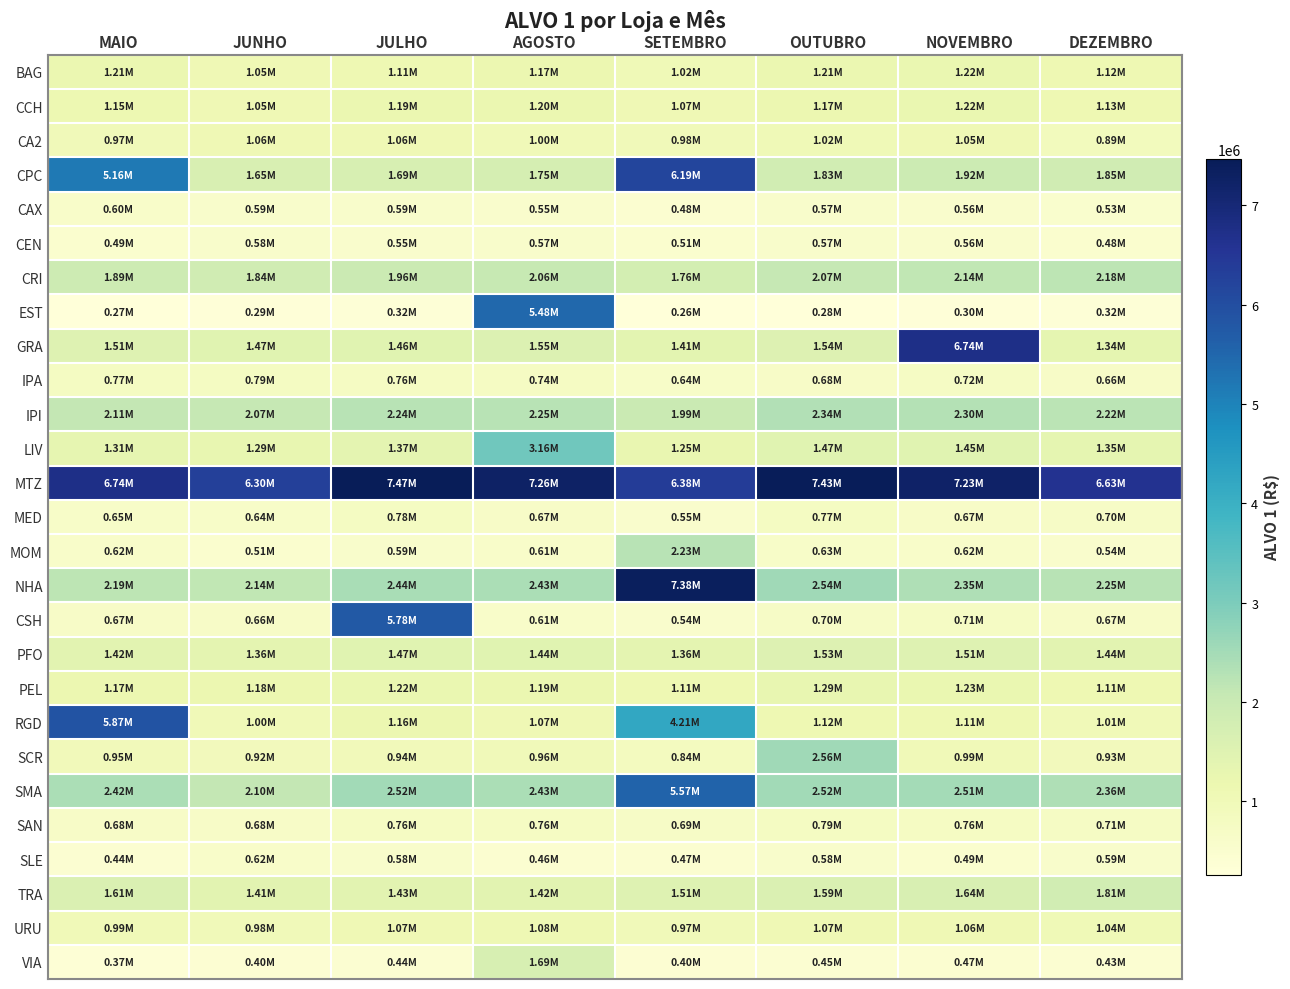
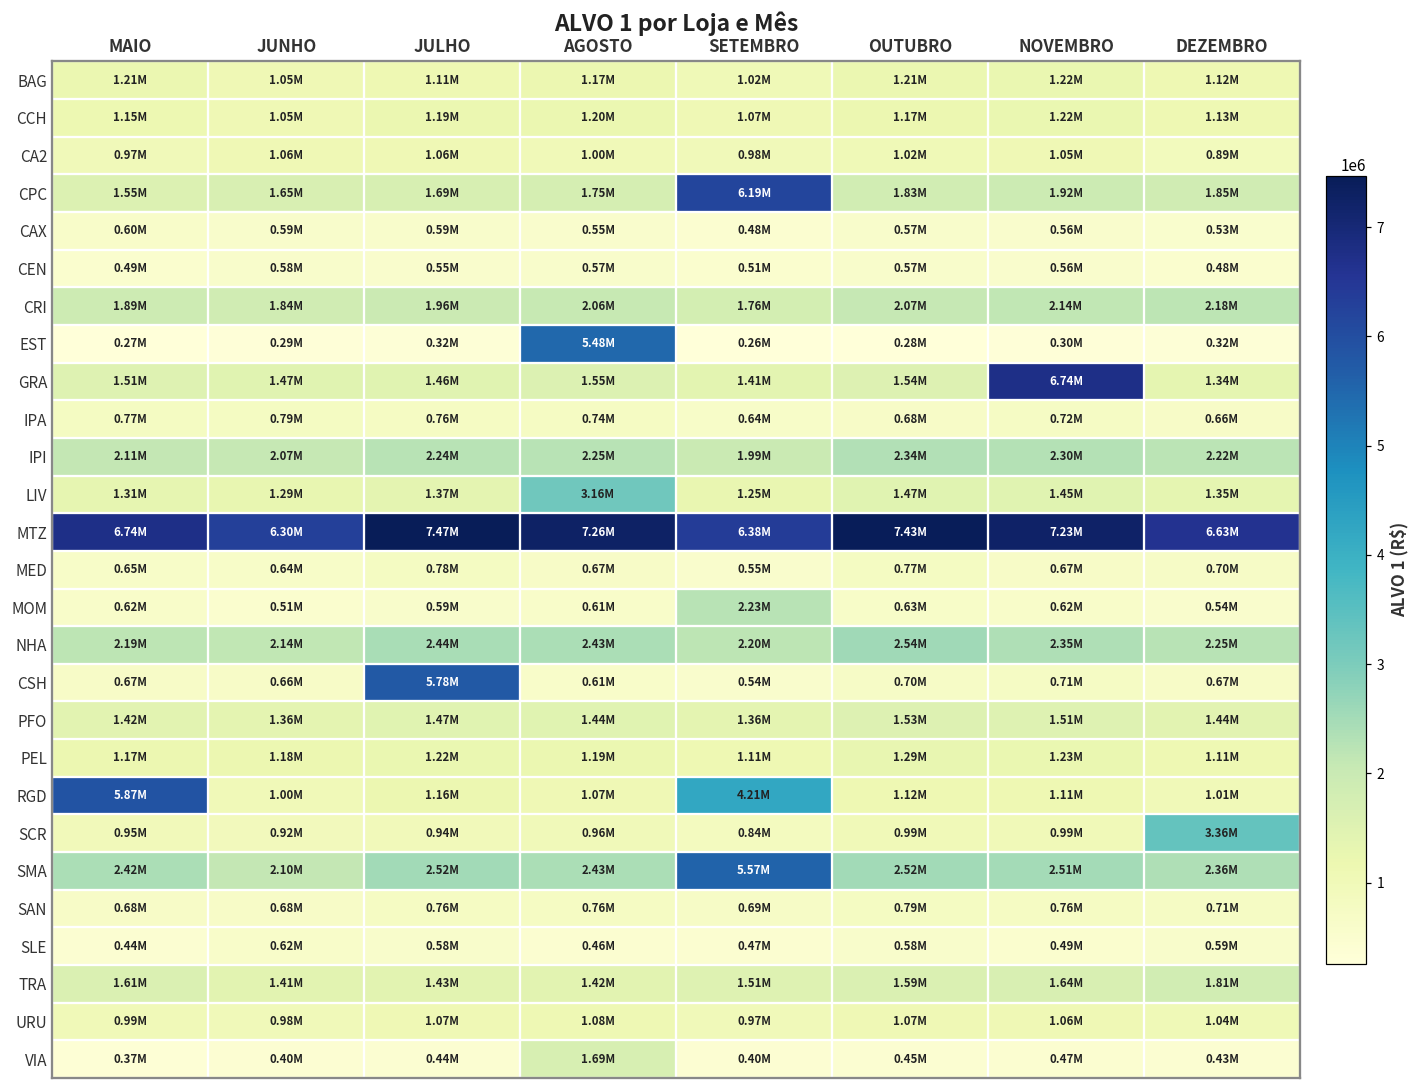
CPC, MAIO: 5.16M -> 1.55M
NHA, SETEMBRO: 7.38M -> 2.20M
SCR, OUTUBRO: 2.56M -> 0.99M
SCR, DEZEMBRO: 0.93M -> 3.36M
